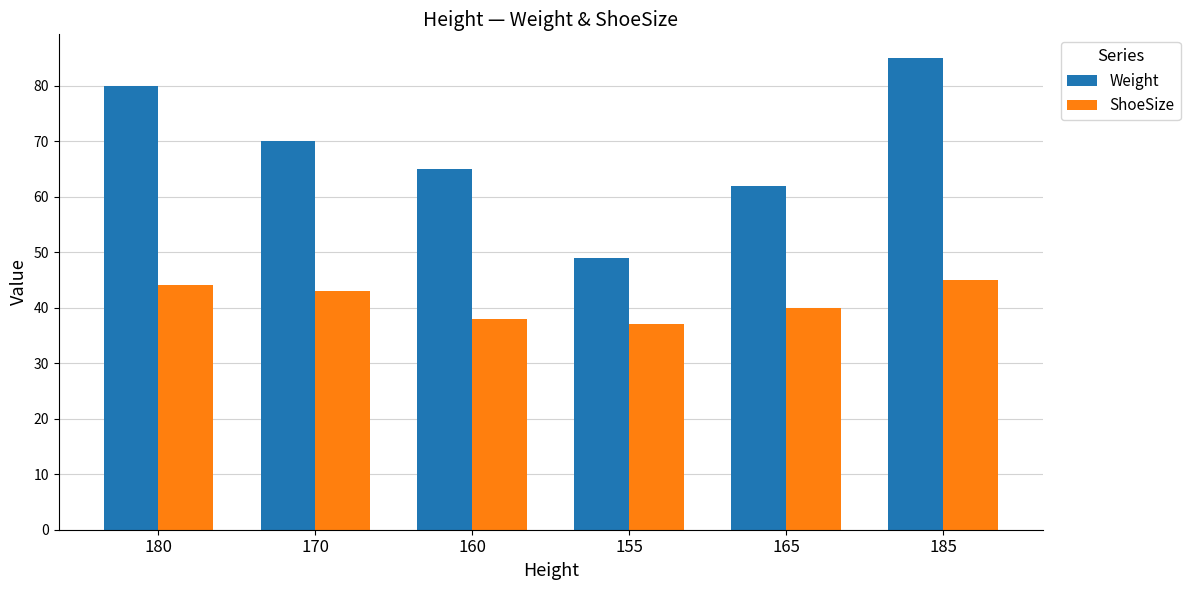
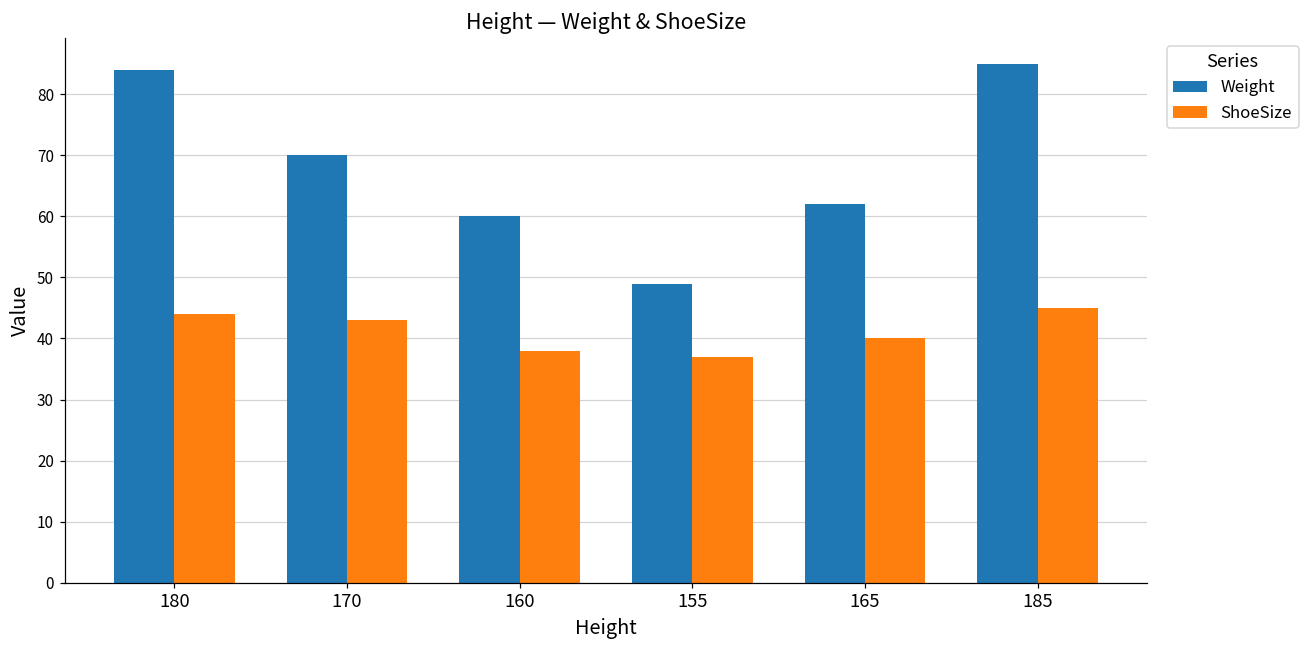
Weight, 180: 80 -> 84
Weight, 160: 65 -> 60
